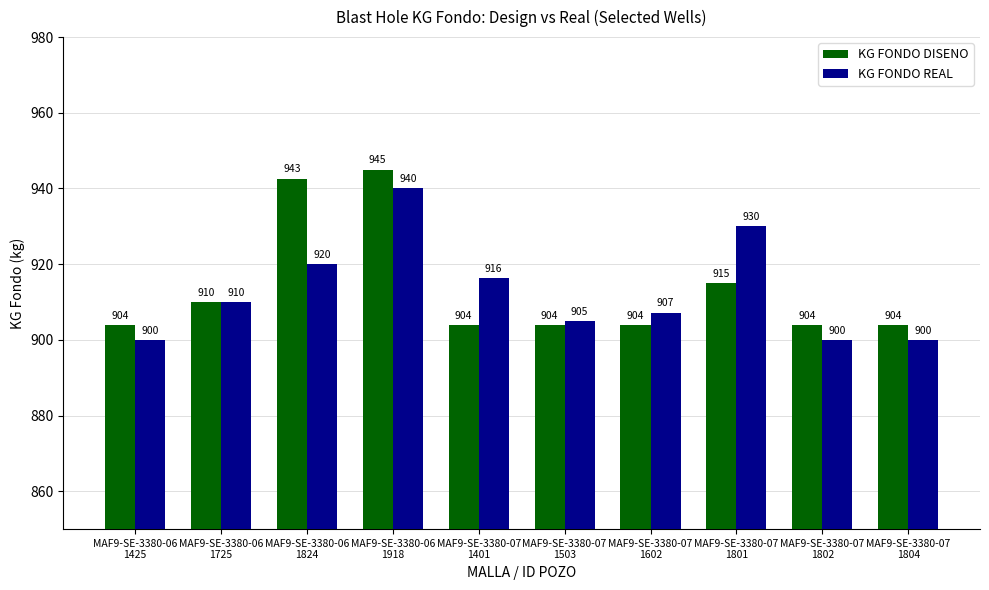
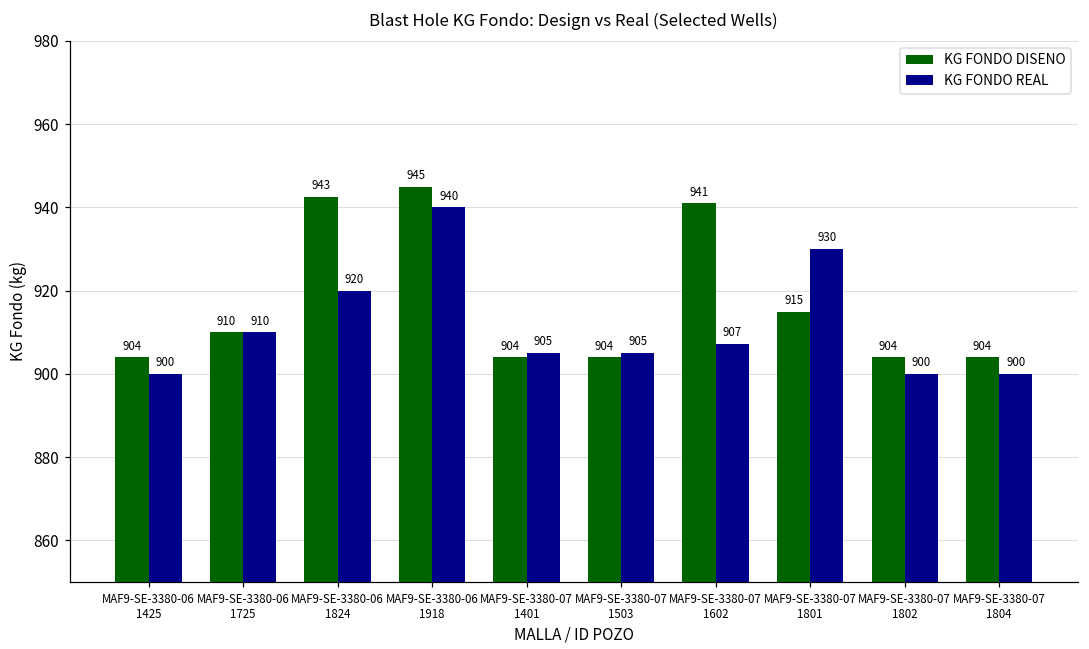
KG FONDO REAL, MAF9-SE-3380-07 1401: 916 -> 905
KG FONDO DISENO, MAF9-SE-3380-07 1602: 904 -> 941
